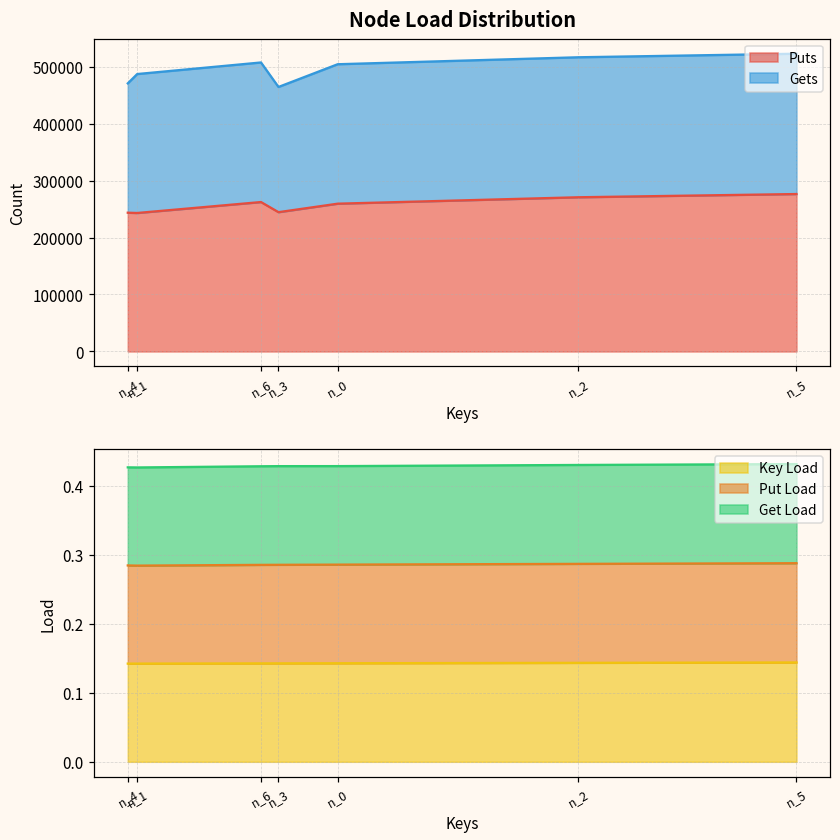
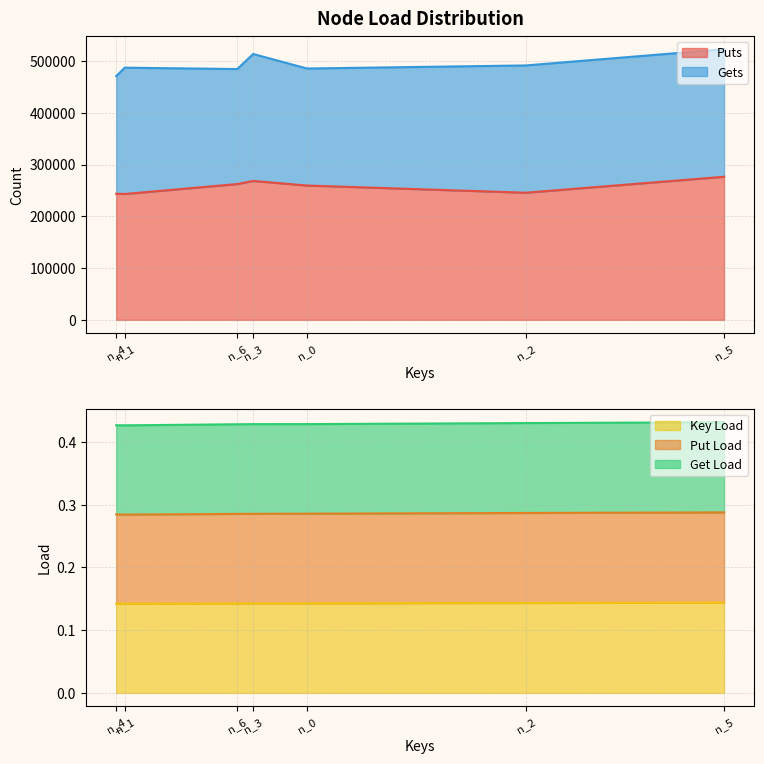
Node Load Distribution, Gets, n_6: 250000 -> 220000
Node Load Distribution, Puts, n_3: 240000 -> 270000
Node Load Distribution, Gets, n_3: 220000 -> 250000
Node Load Distribution, Gets, n_0: 240000 -> 230000
Node Load Distribution, Puts, n_2: 270000 -> 250000
